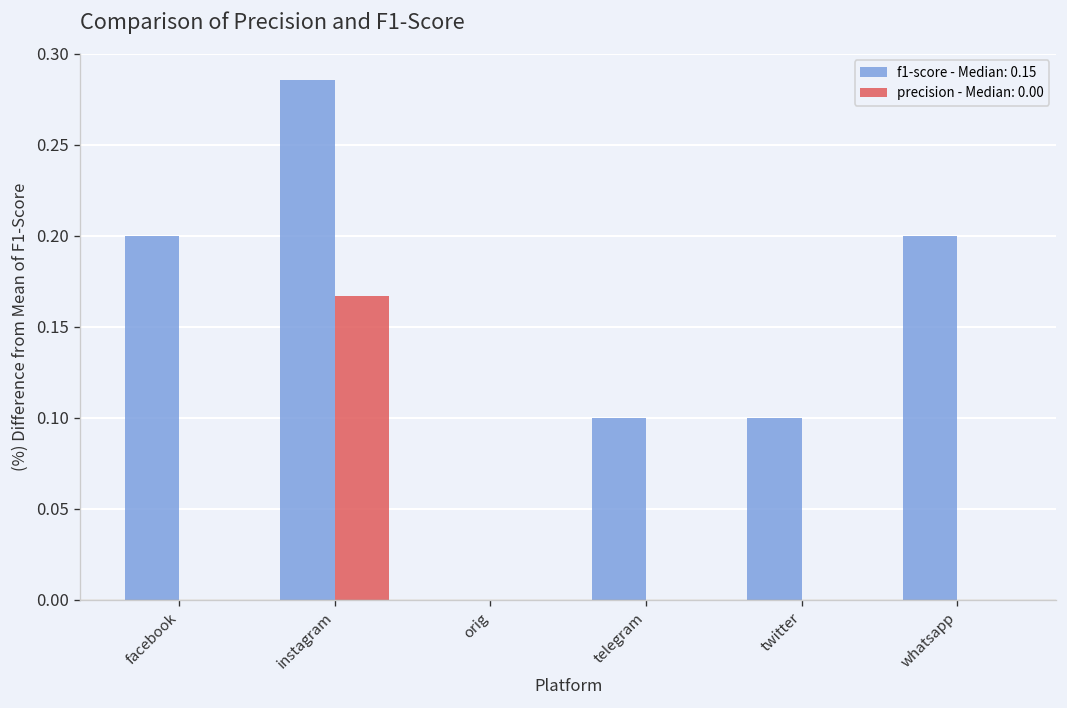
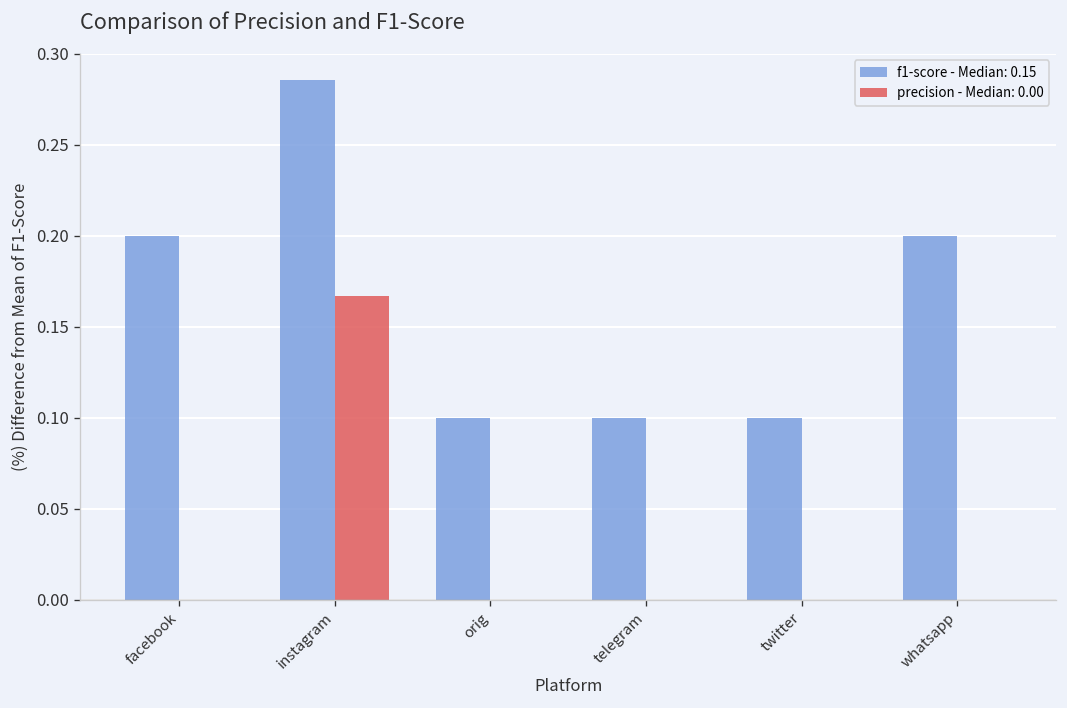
f1-score - Median: 0.15, orig: 0.0 -> 0.1
